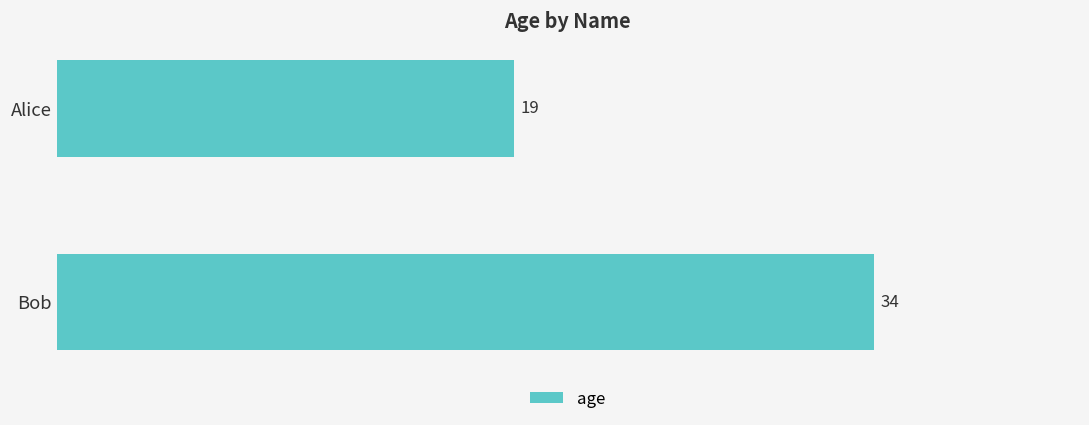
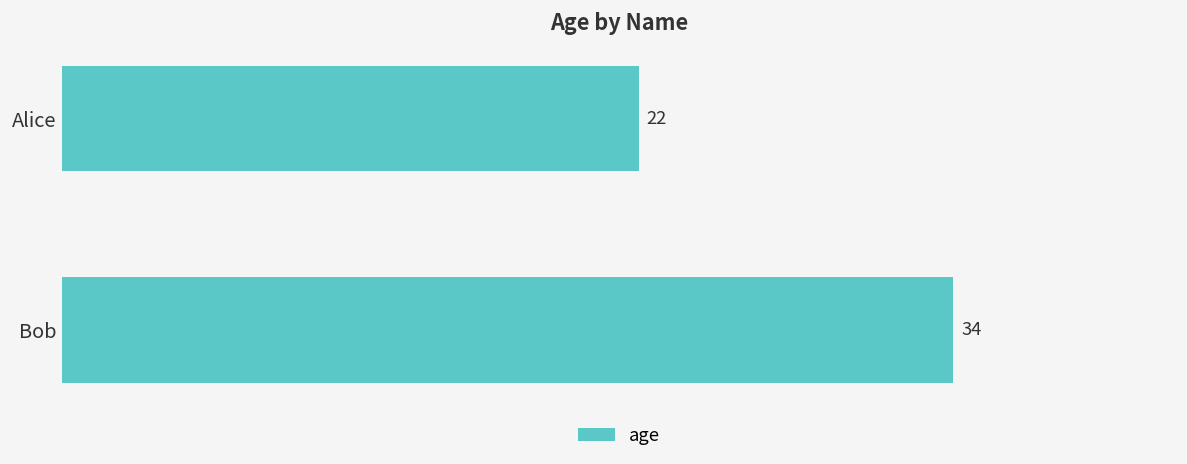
Alice: 19 -> 22
